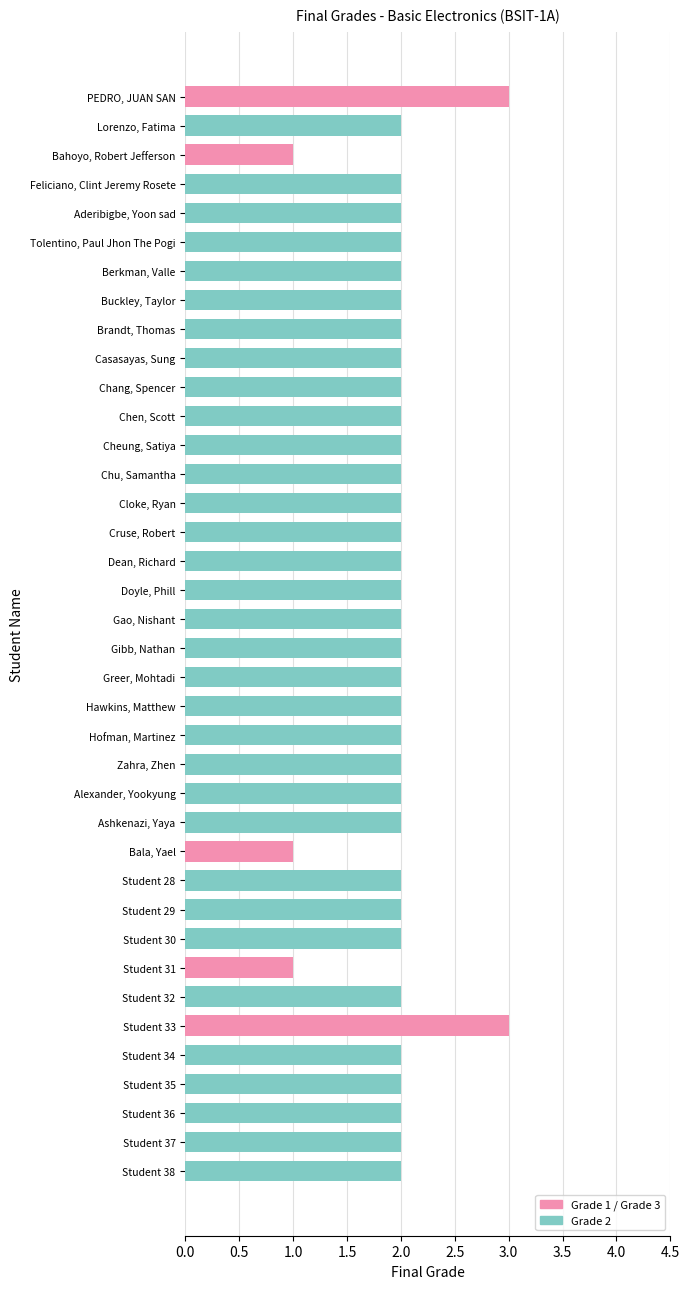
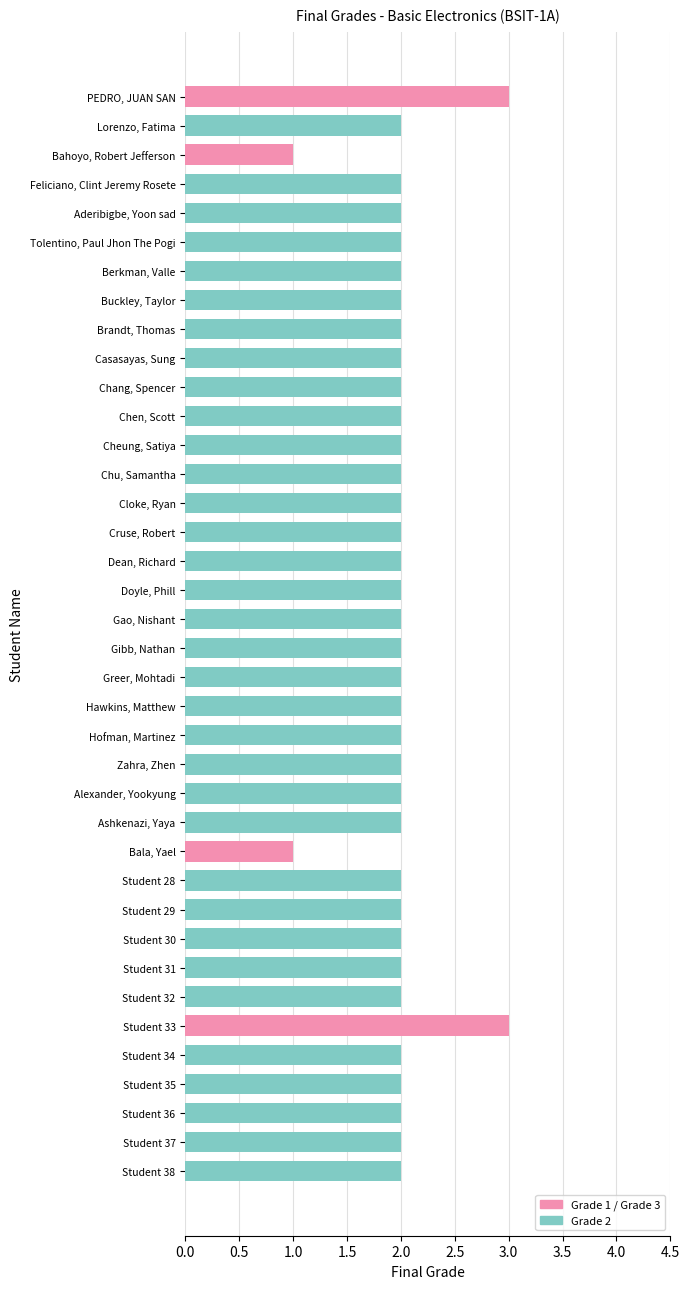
Student 31: 1 -> 2
